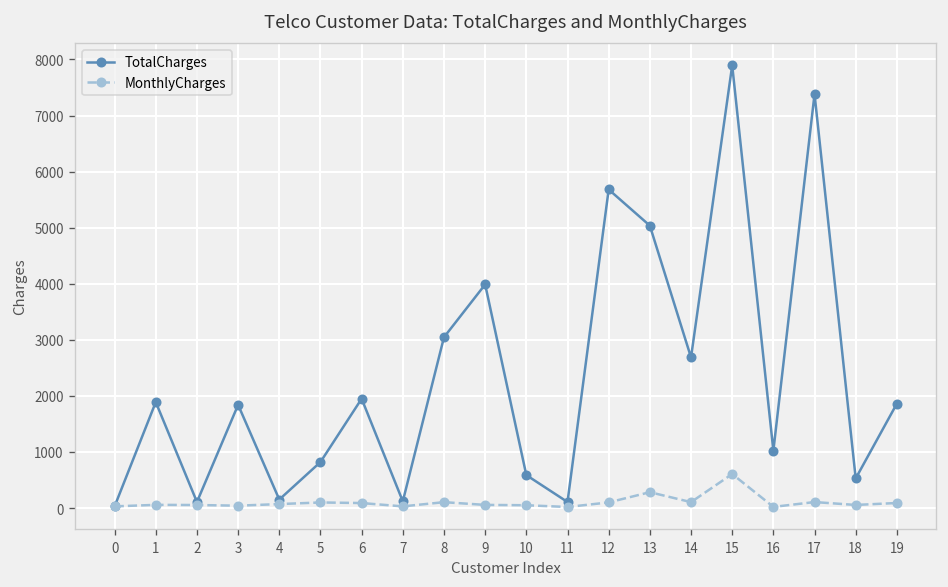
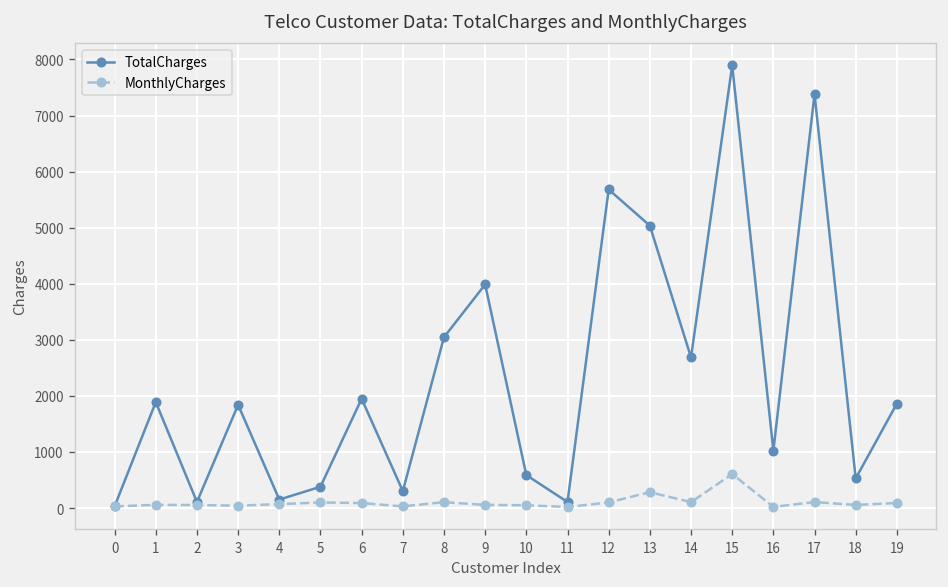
TotalCharges, 5: 800 -> 400
TotalCharges, 7: 100 -> 300
